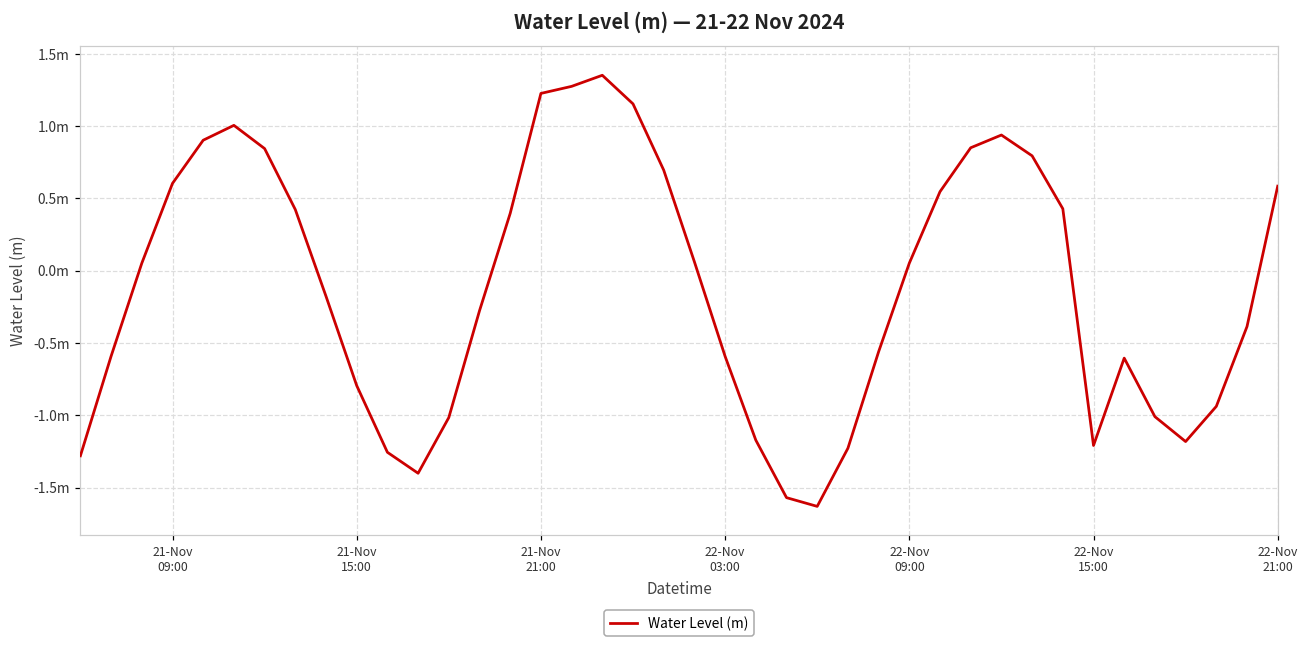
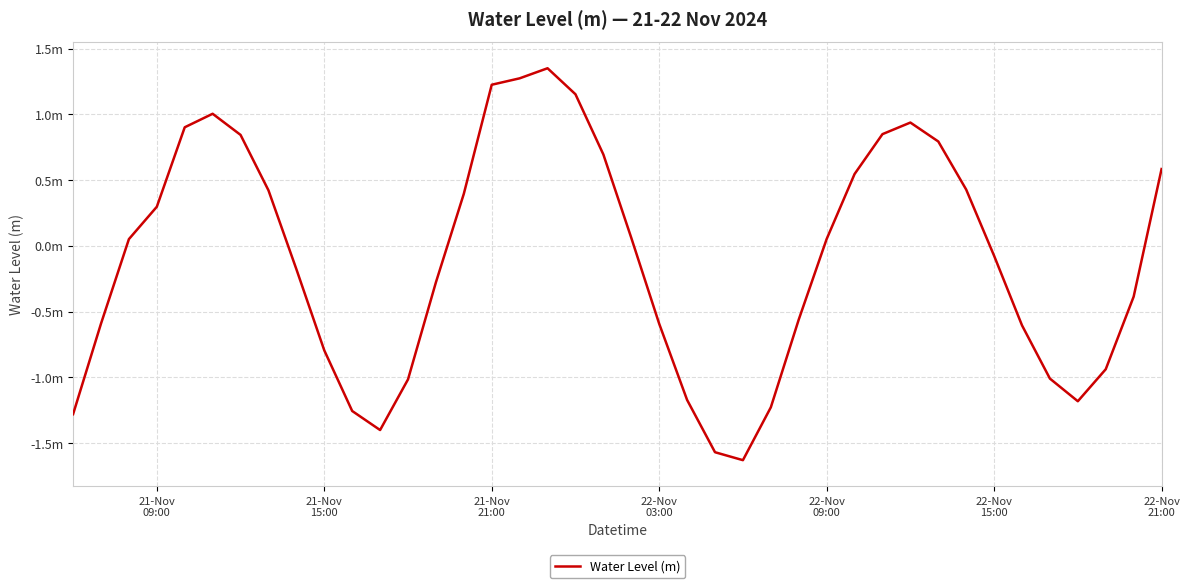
21-Nov 09:00: 0.60m -> 0.30m
22-Nov 15:00: -1.21m -> -0.08m
